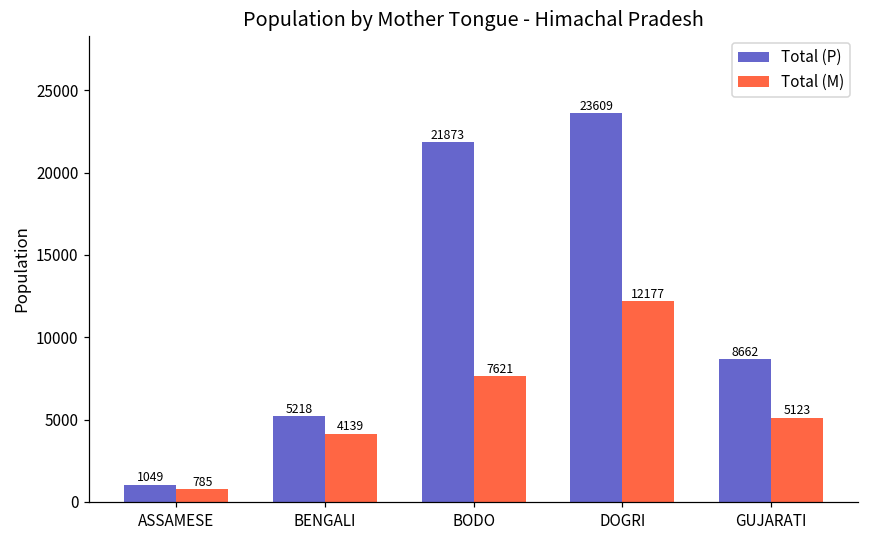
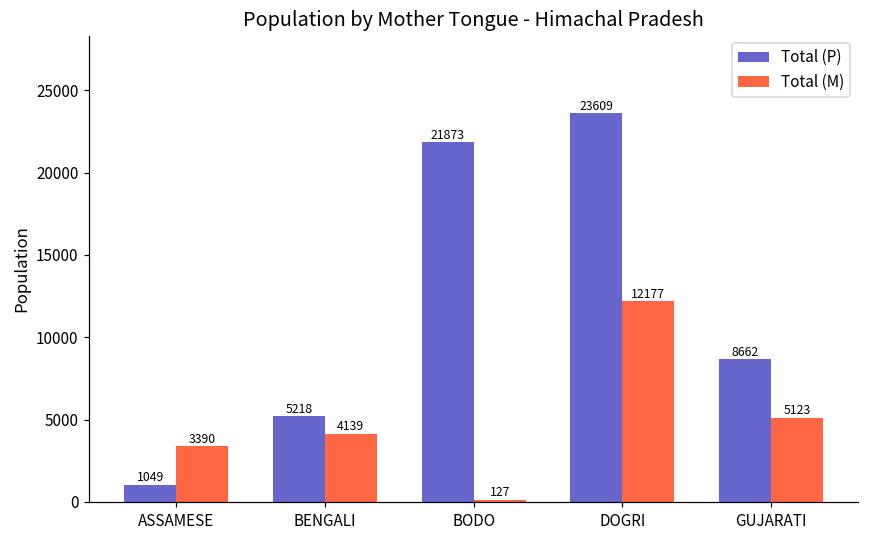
Total (M), ASSAMESE: 785 -> 3390
Total (M), BODO: 7621 -> 127
